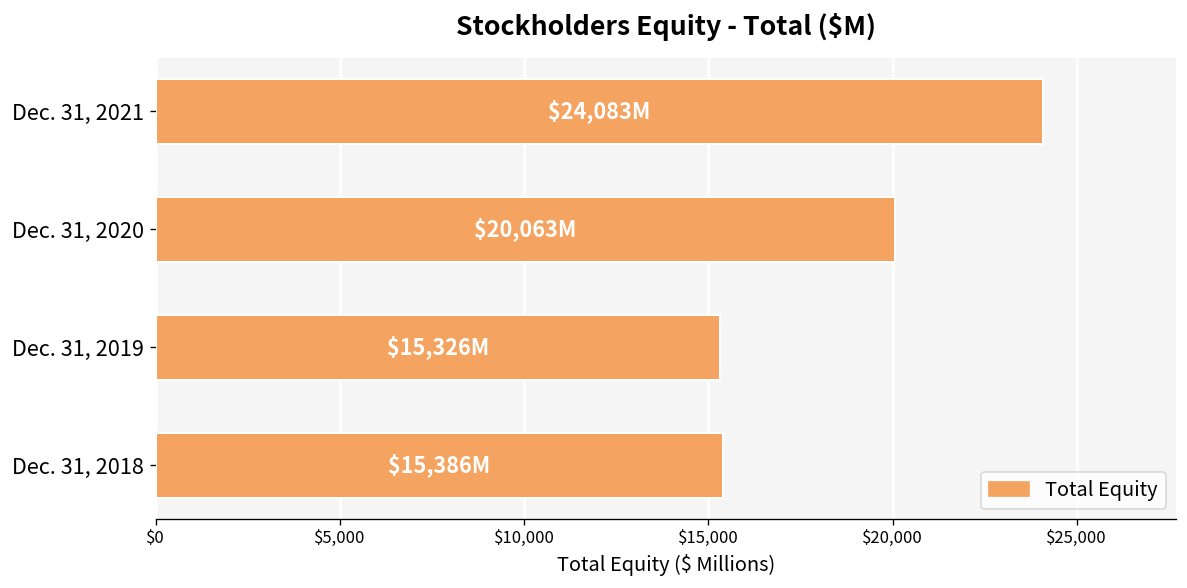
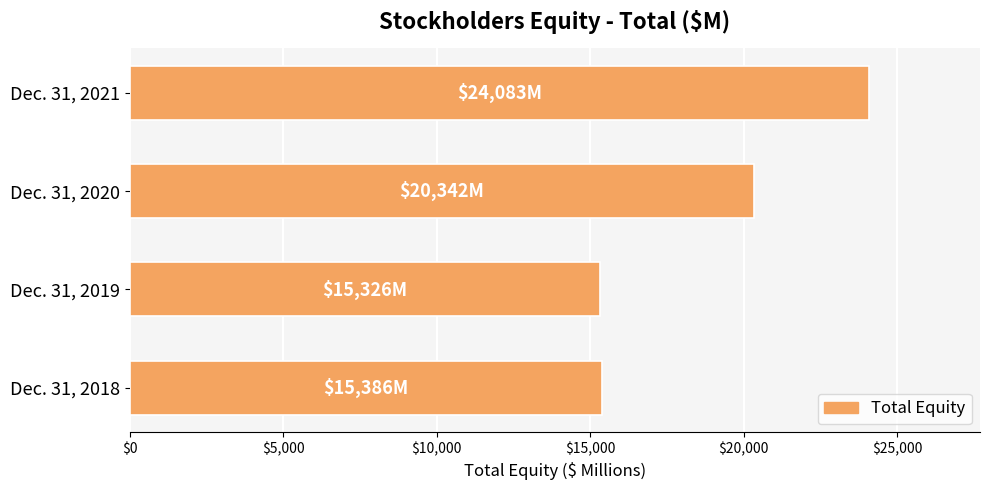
Dec. 31, 2020: $20,063M -> $20,342M
